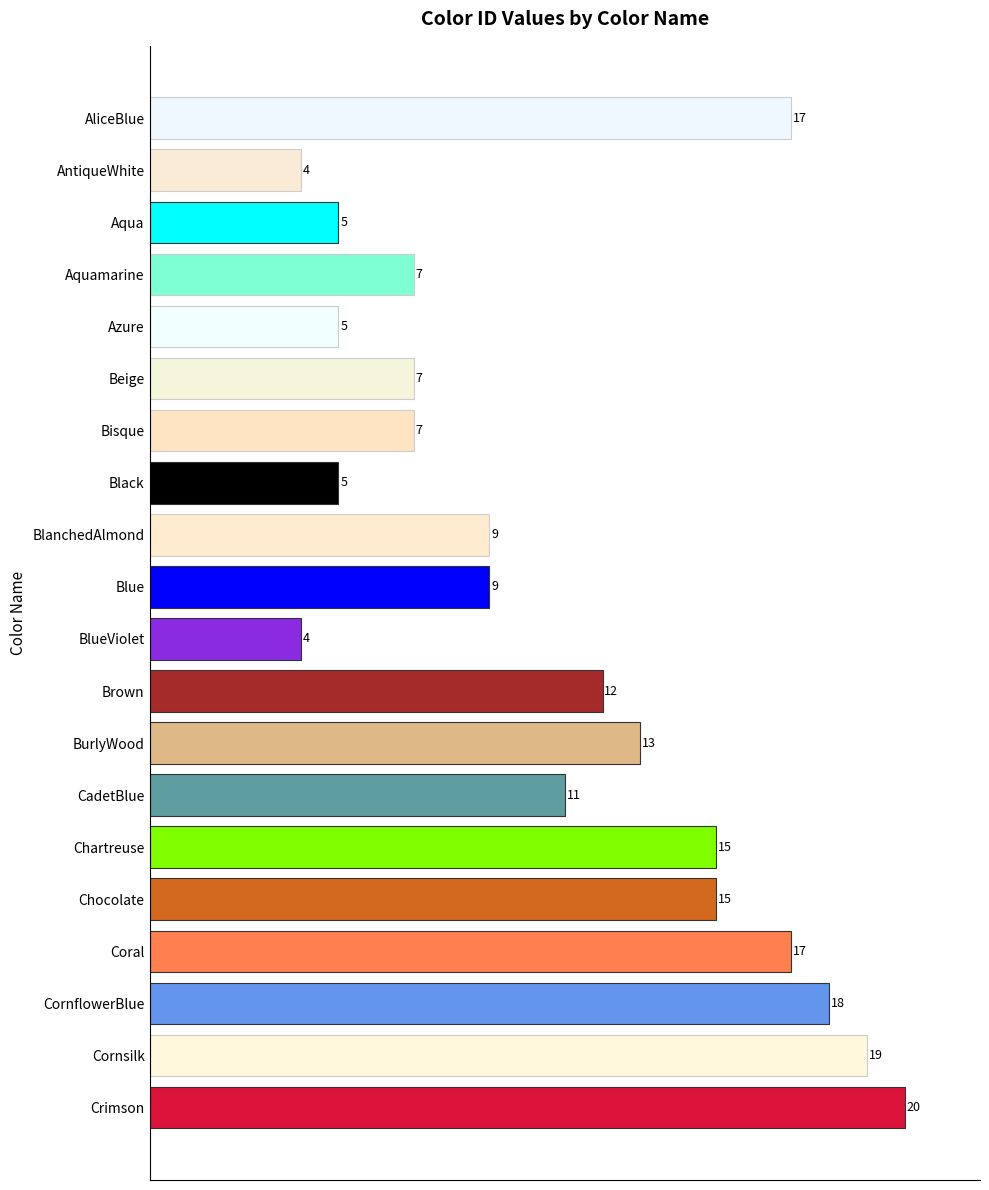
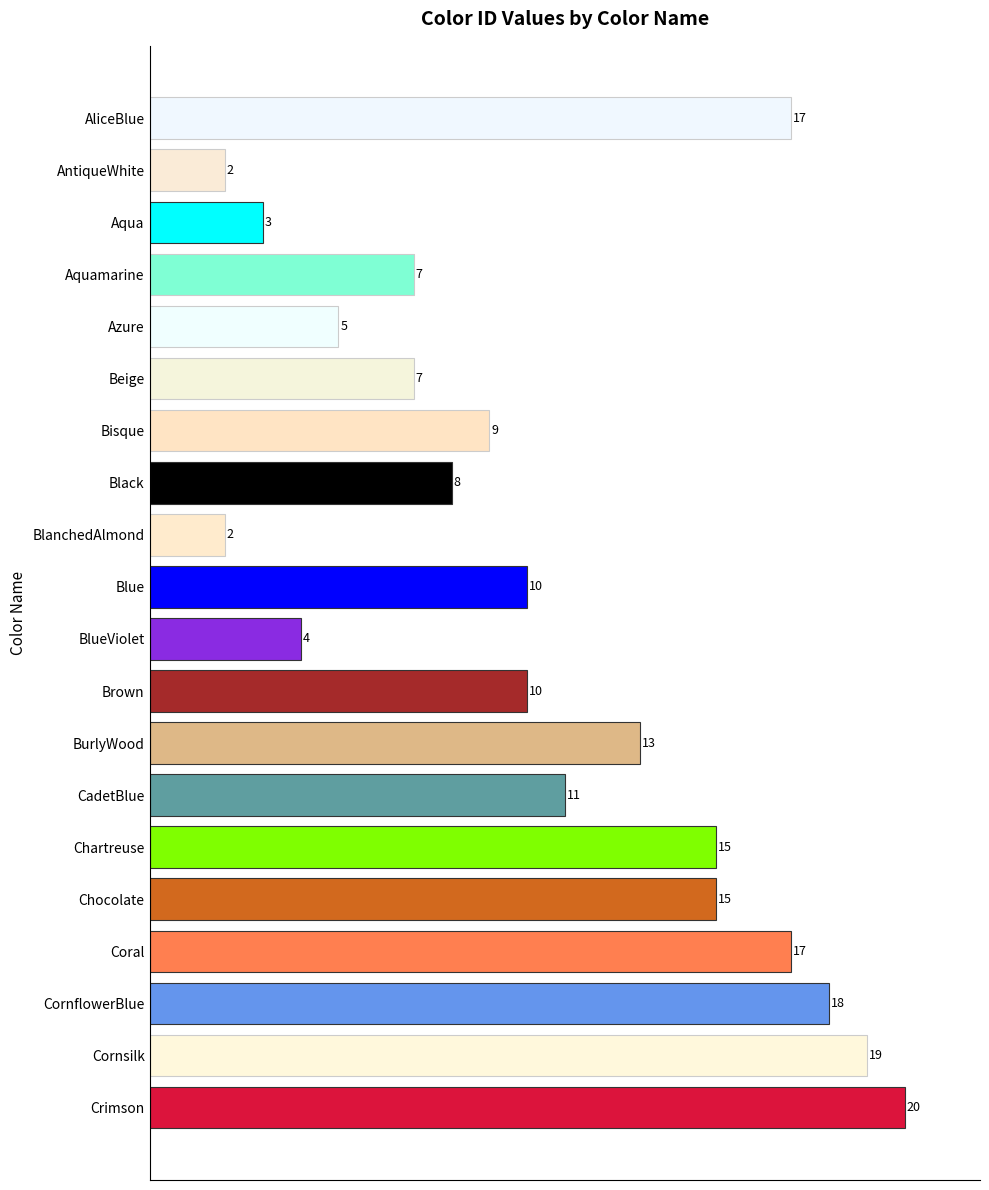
AntiqueWhite: 4 -> 2
Aqua: 5 -> 3
Bisque: 7 -> 9
Black: 5 -> 8
BlanchedAlmond: 9 -> 2
Blue: 9 -> 10
Brown: 12 -> 10
